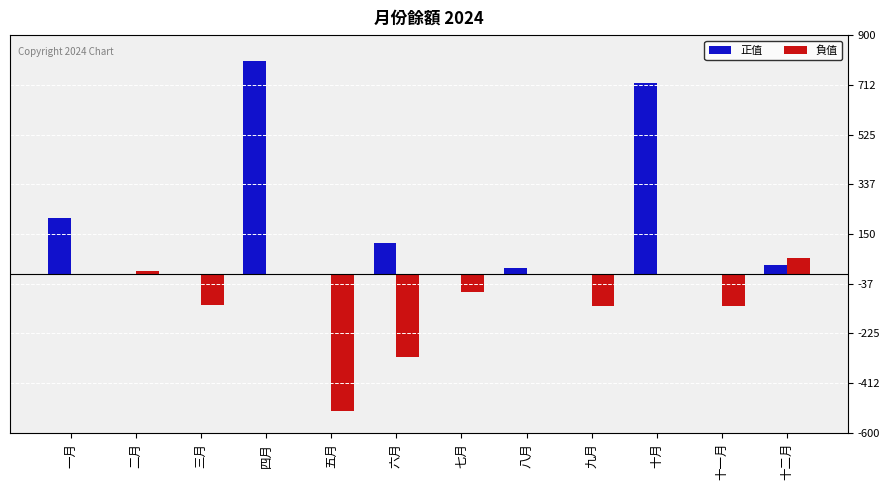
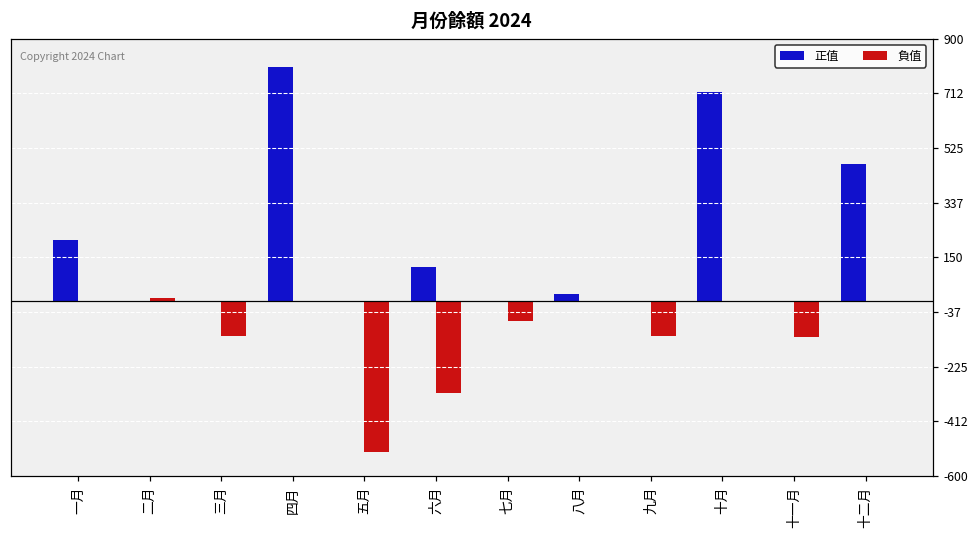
正值, 十二月: 30 -> 470
負值, 十二月: 60 -> 0
